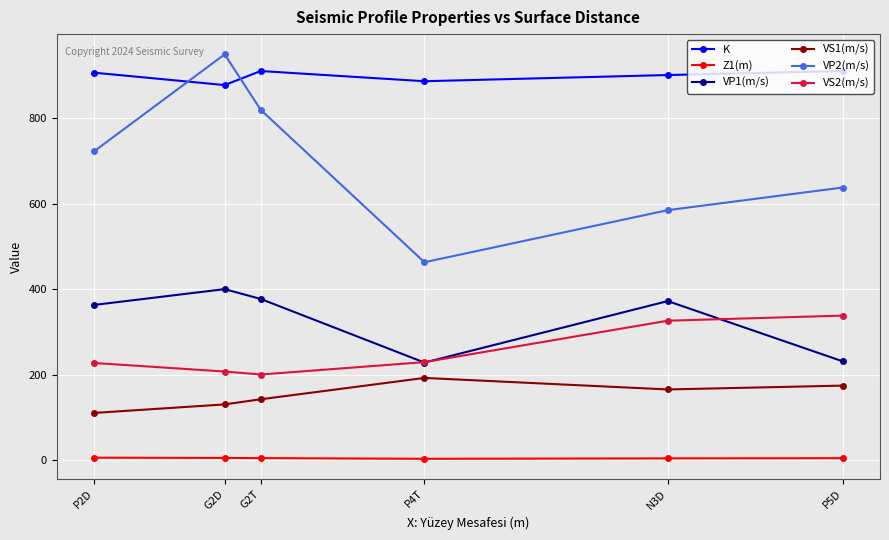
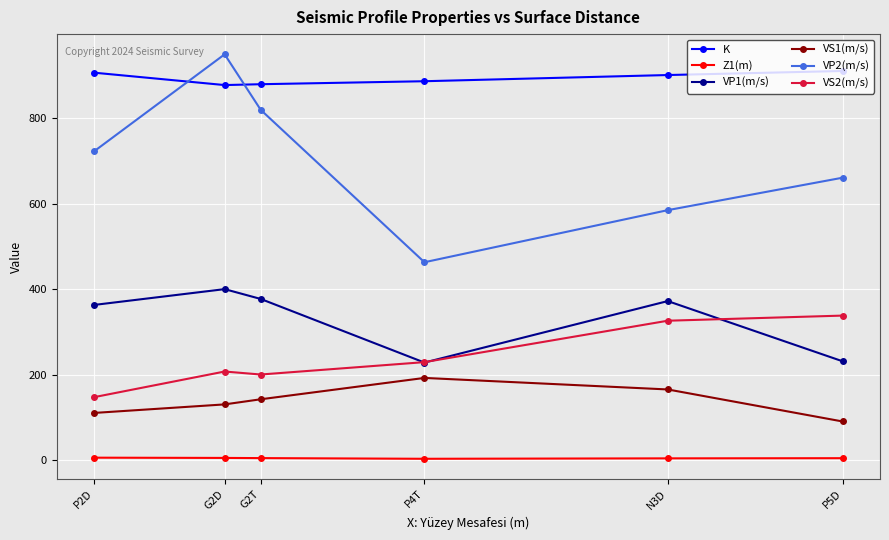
VS2(m/s), P2D: 230 -> 150
K, G2T: 910 -> 880
VS1(m/s), P5D: 170 -> 90
VP2(m/s), P5D: 640 -> 660
